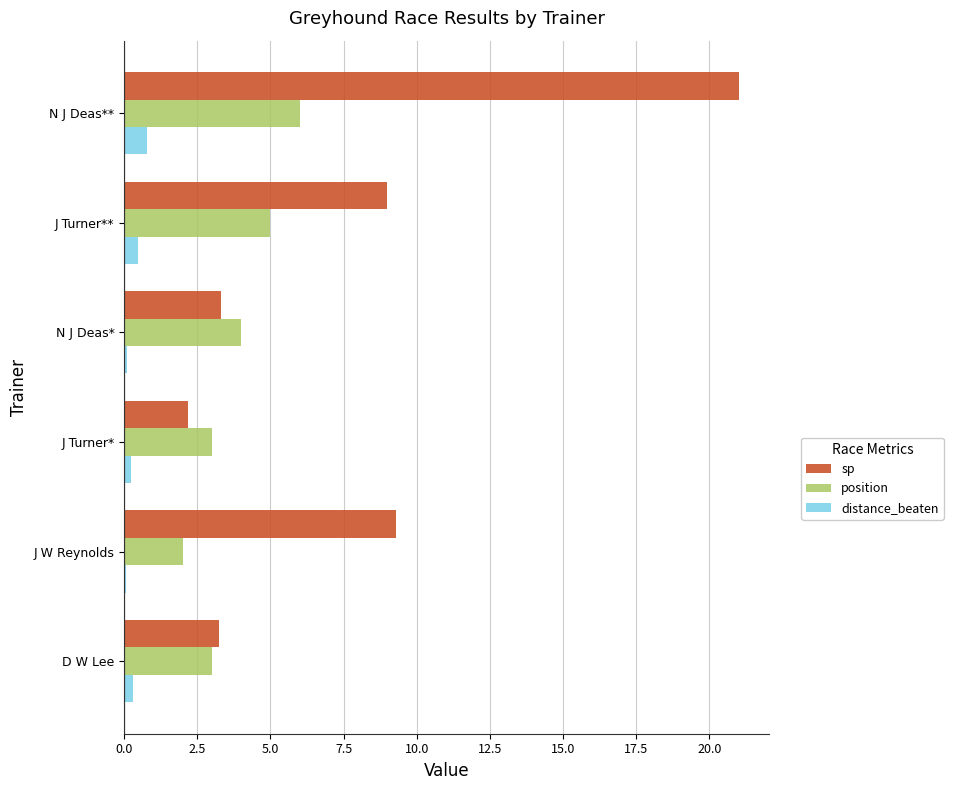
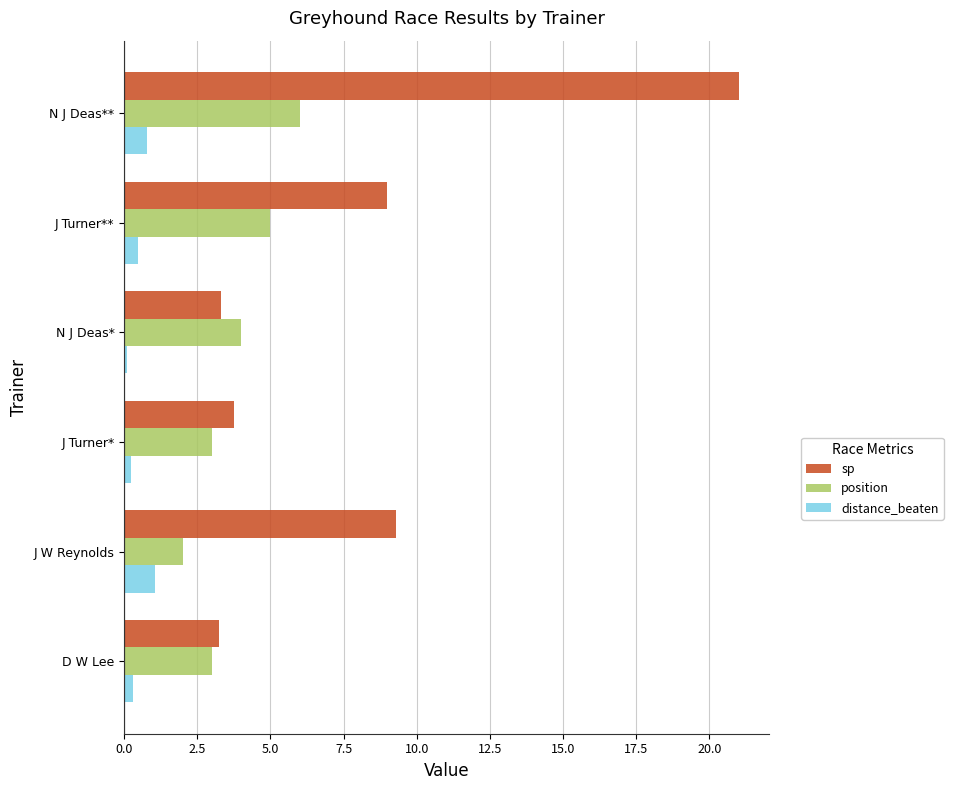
sp, J Turner*: 2.2 -> 3.8
distance_beaten, J W Reynolds: 0.1 -> 1.1
